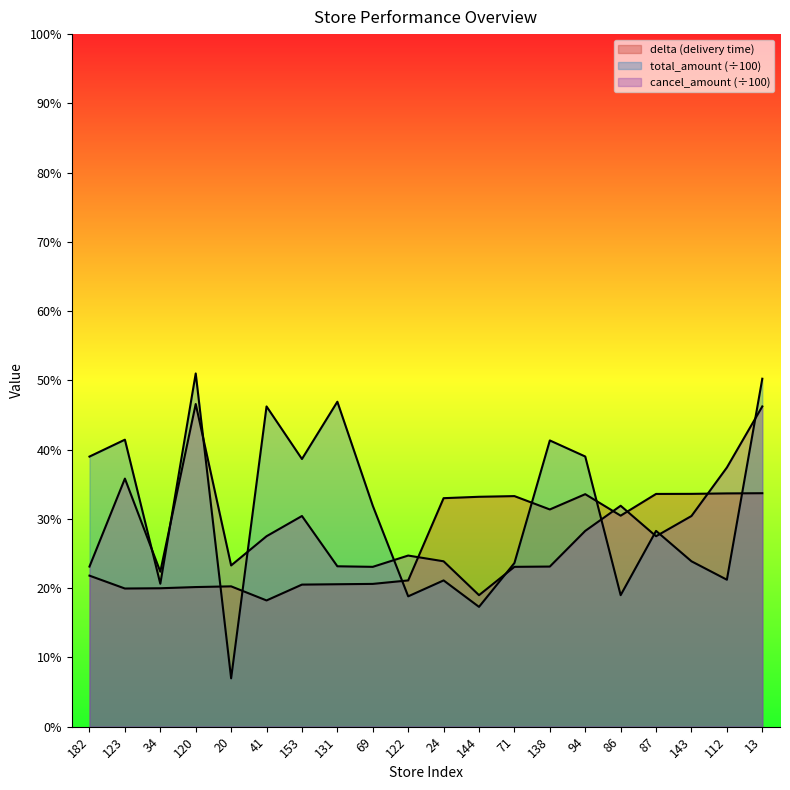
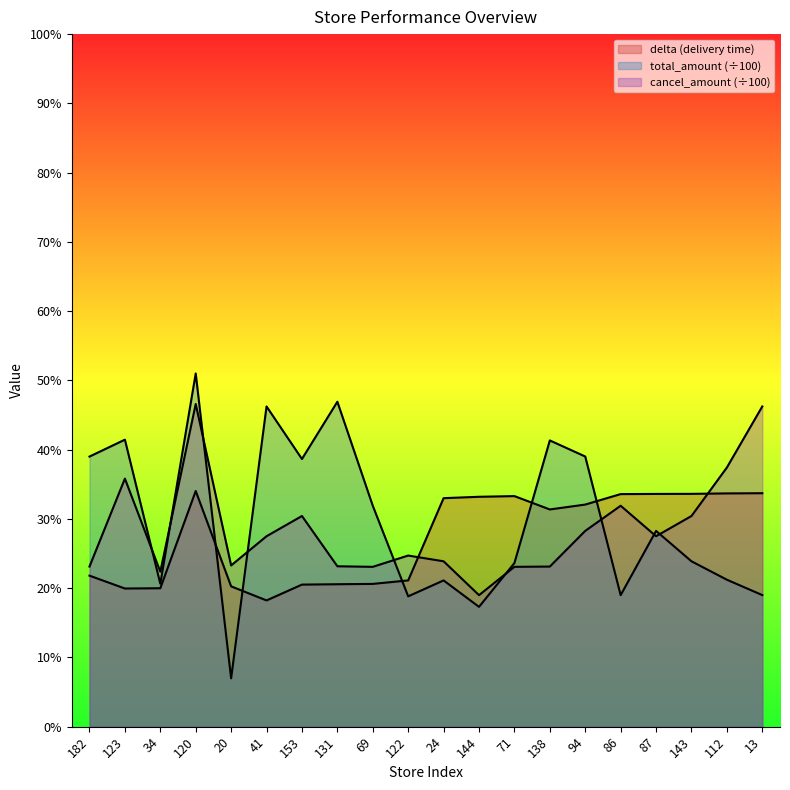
delta (delivery time), 120: 20% -> 34%
delta (delivery time), 94: 34% -> 32%
delta (delivery time), 86: 30% -> 34%
total_amount (÷100), 13: 50% -> 19%
